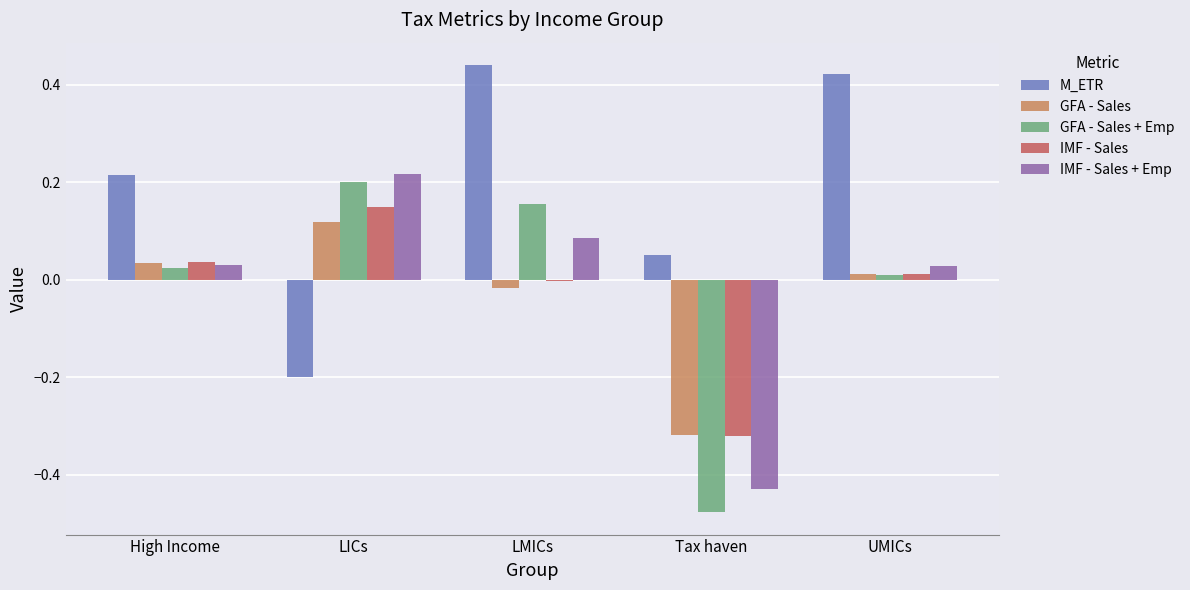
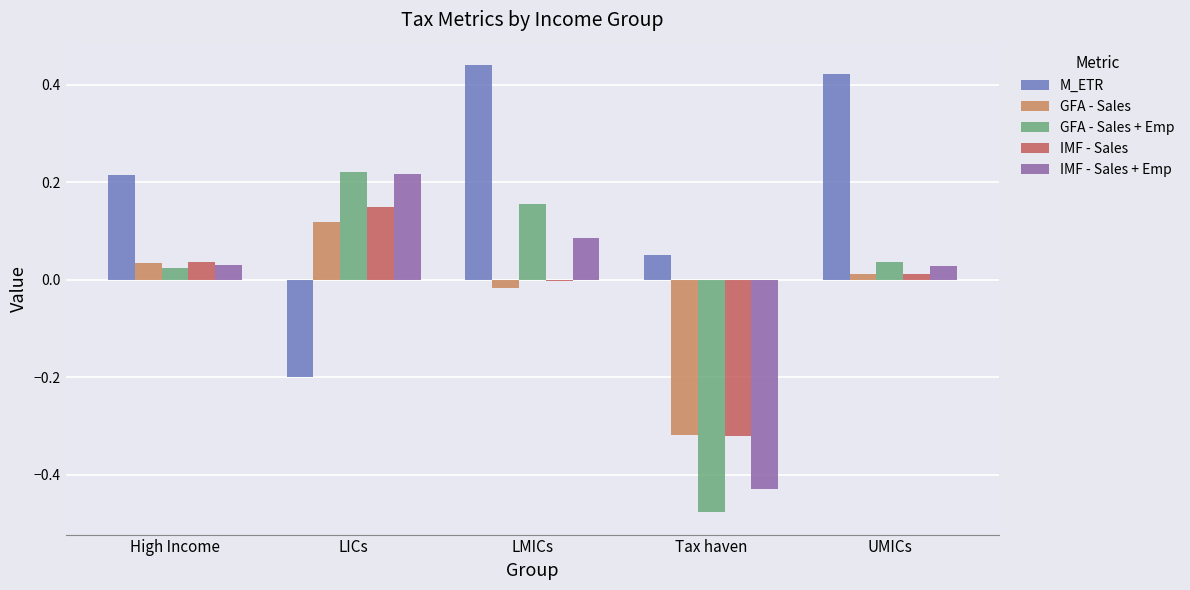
GFA - Sales + Emp, LICs: 0.20 -> 0.22
GFA - Sales + Emp, UMICs: 0.01 -> 0.04
